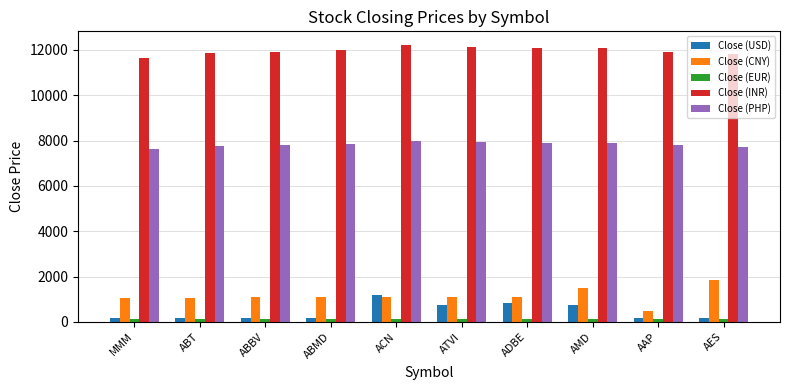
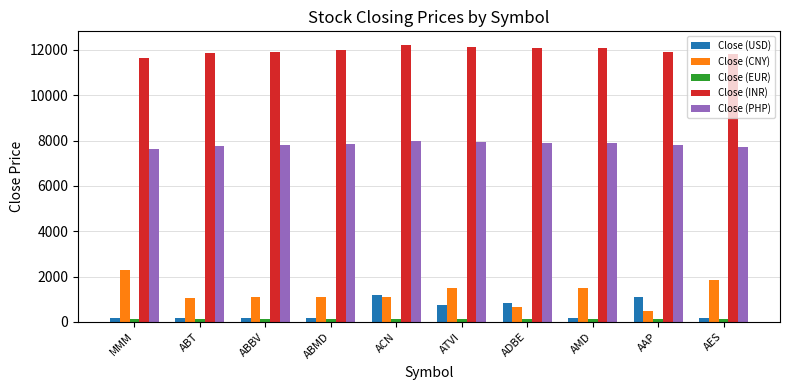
Close (CNY), MMM: 1100 -> 2300
Close (CNY), ATVI: 1100 -> 1500
Close (CNY), ADBE: 1100 -> 600
Close (USD), AMD: 800 -> 200
Close (USD), AAP: 200 -> 1100
